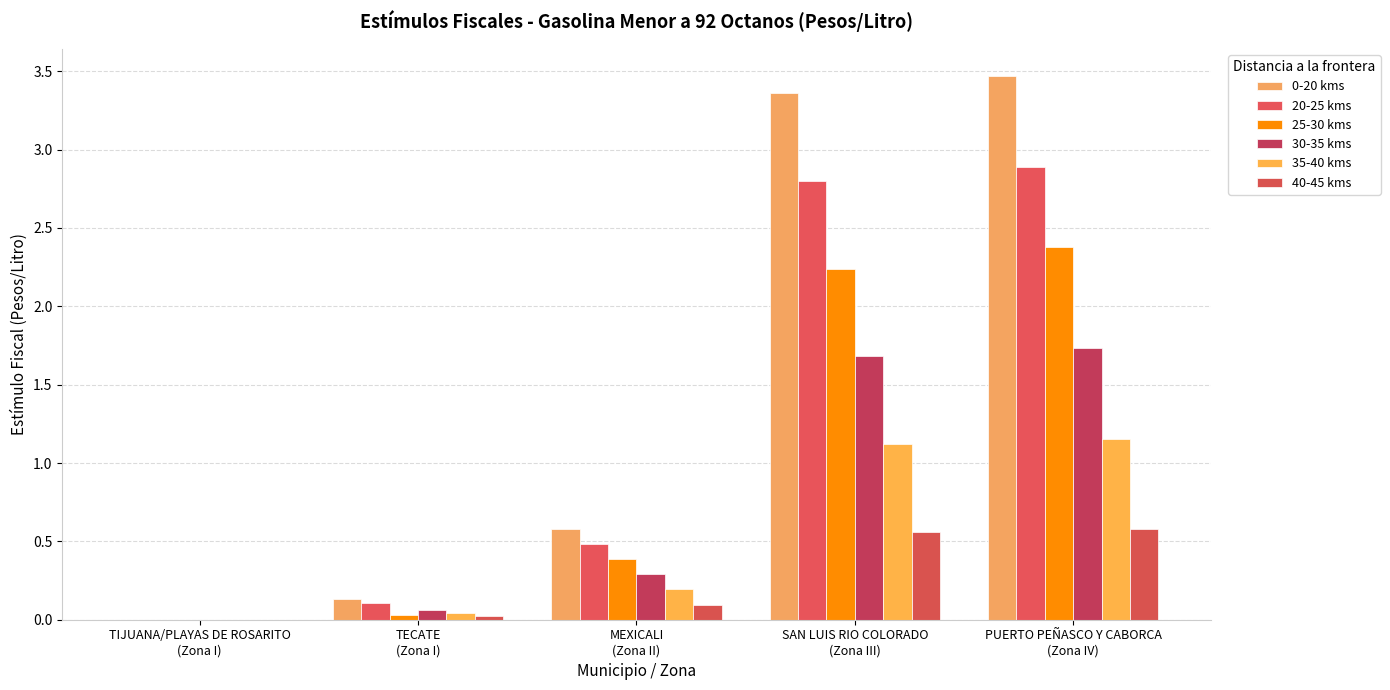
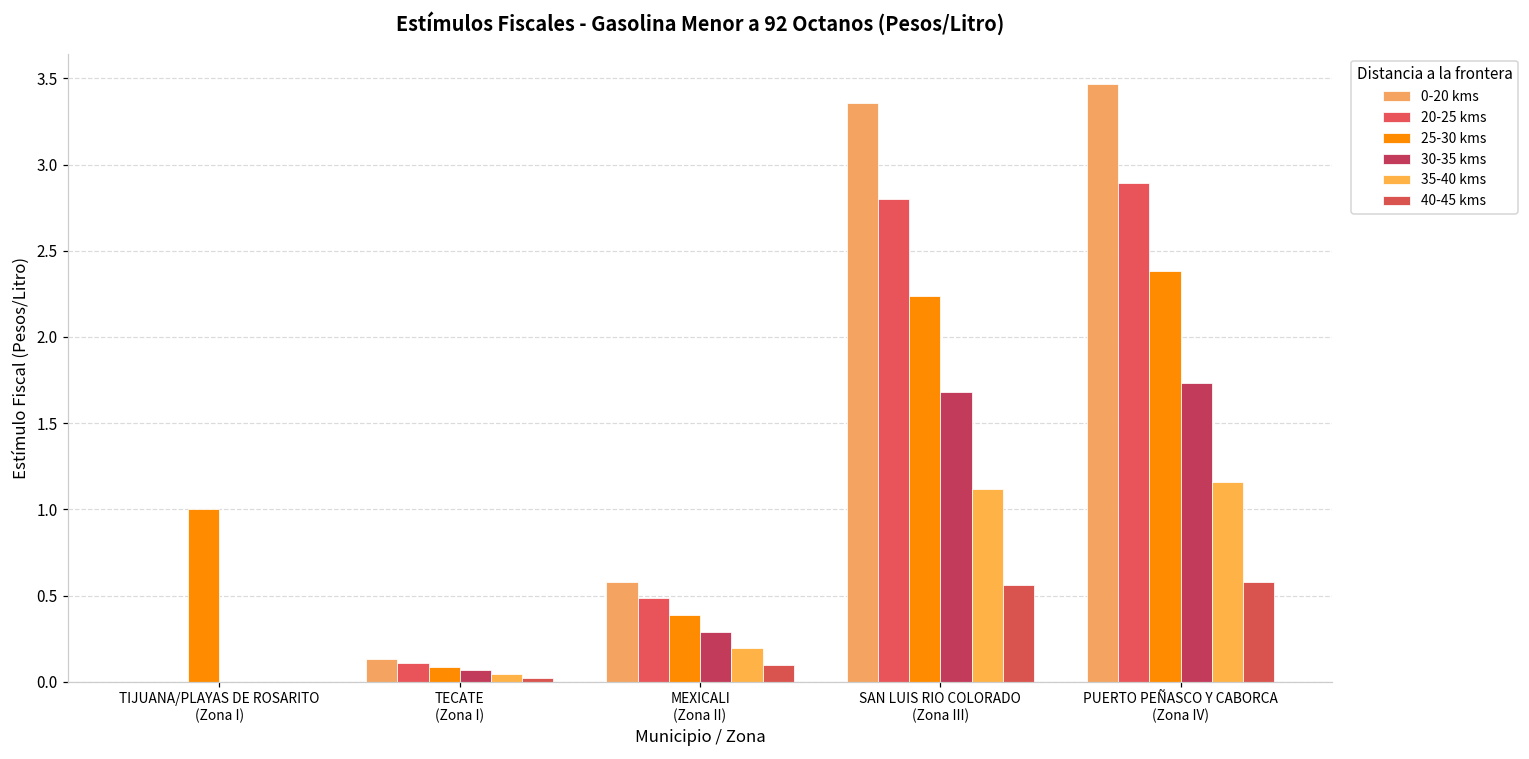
25-30 kms, TIJUANA/PLAYAS DE ROSARITO (Zona I): 0 -> 1
25-30 kms, TECATE (Zona I): 0.03 -> 0.09
